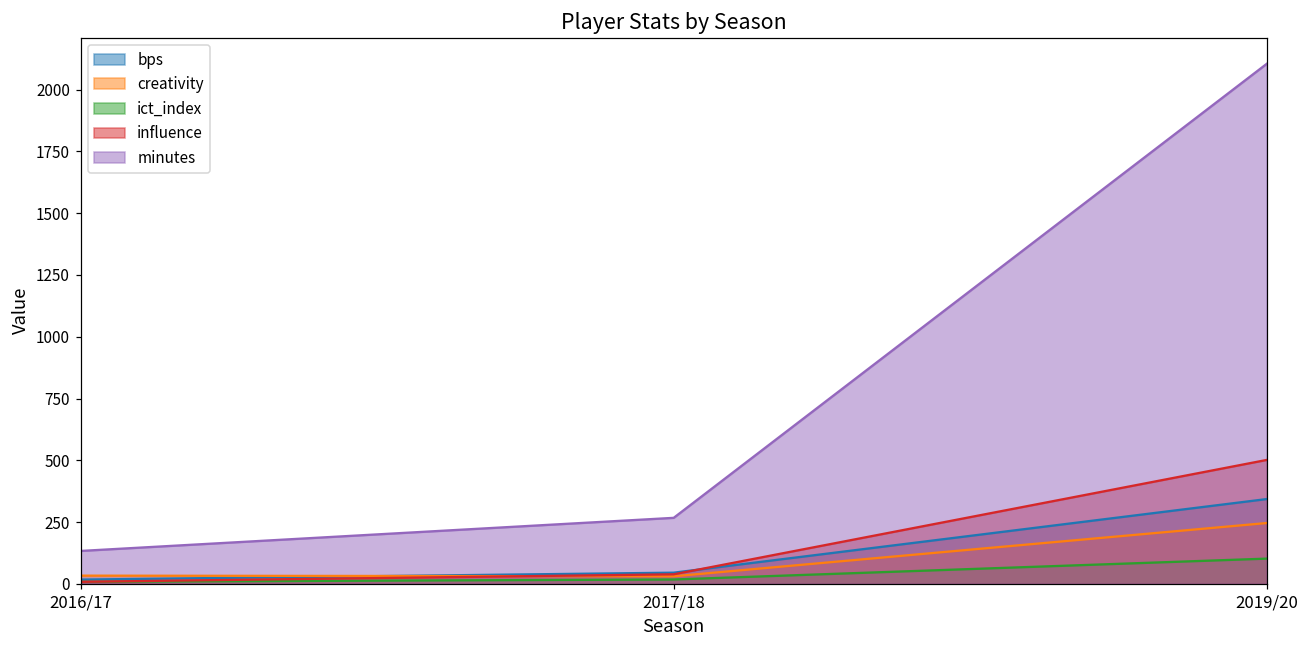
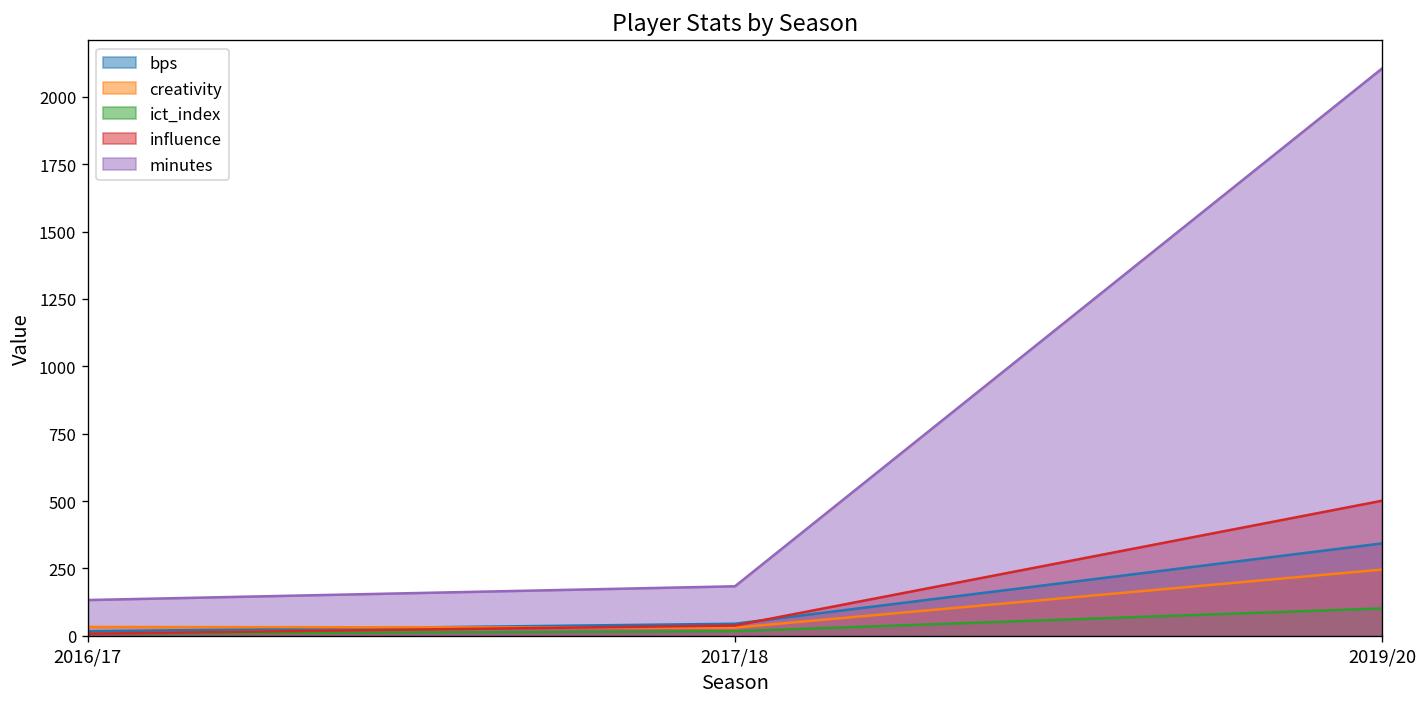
minutes, 2017/18: 270 -> 180
